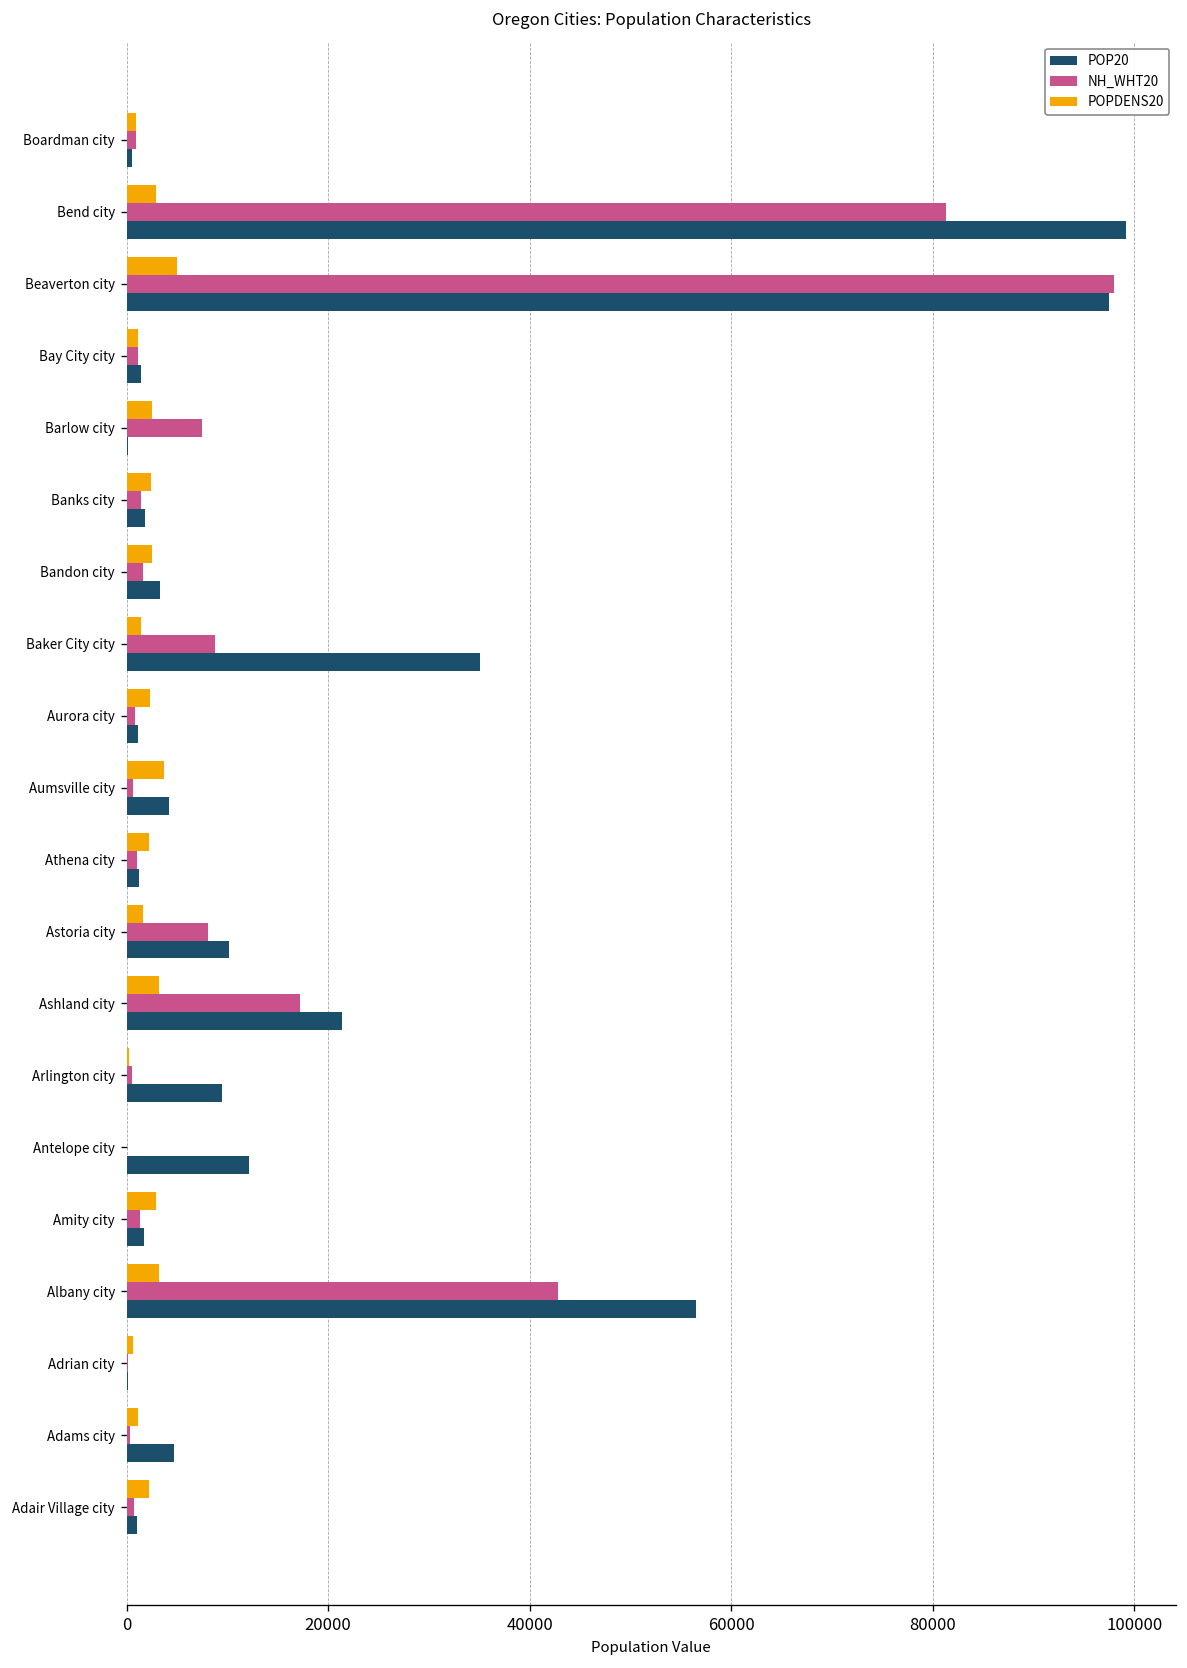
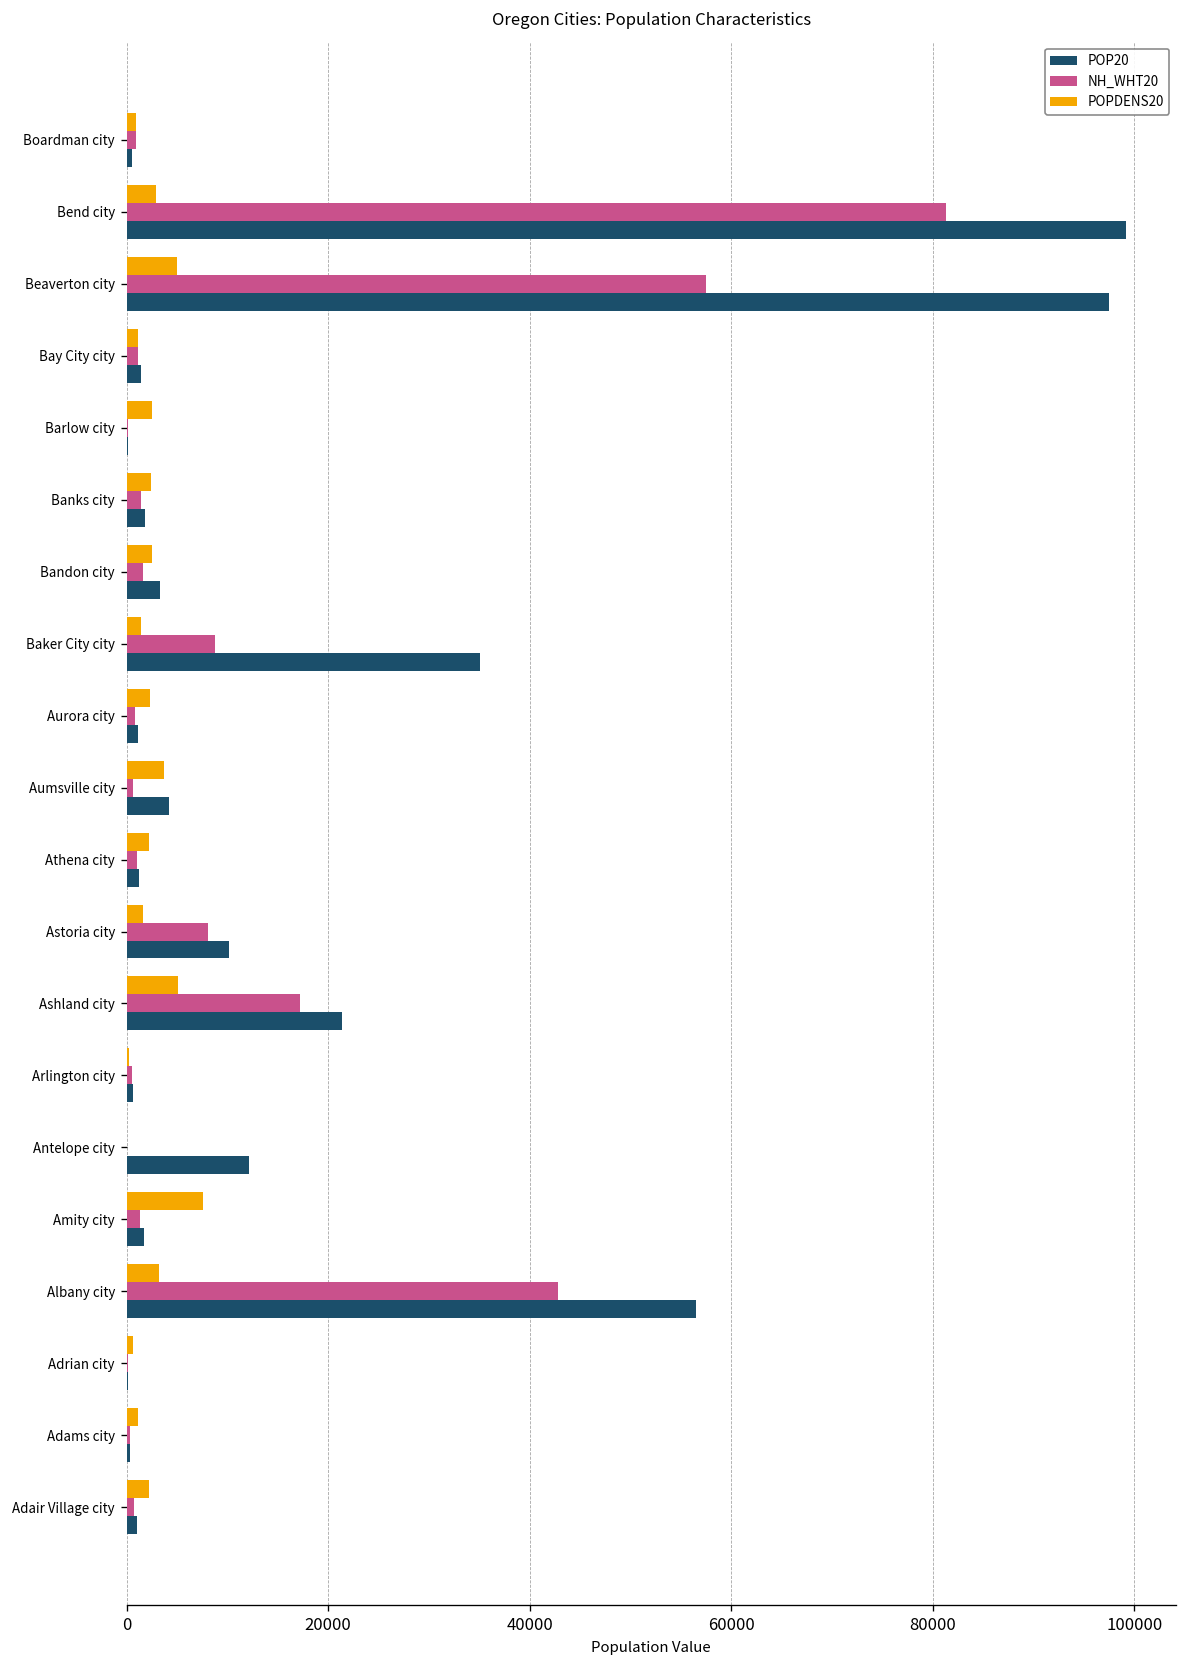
NH_WHT20, Beaverton city: 98000 -> 58000
NH_WHT20, Barlow city: 7000 -> 0
POPDENS20, Ashland city: 3000 -> 5000
POP20, Arlington city: 9000 -> 1000
POPDENS20, Amity city: 3000 -> 8000
POP20, Adams city: 5000 -> 0
